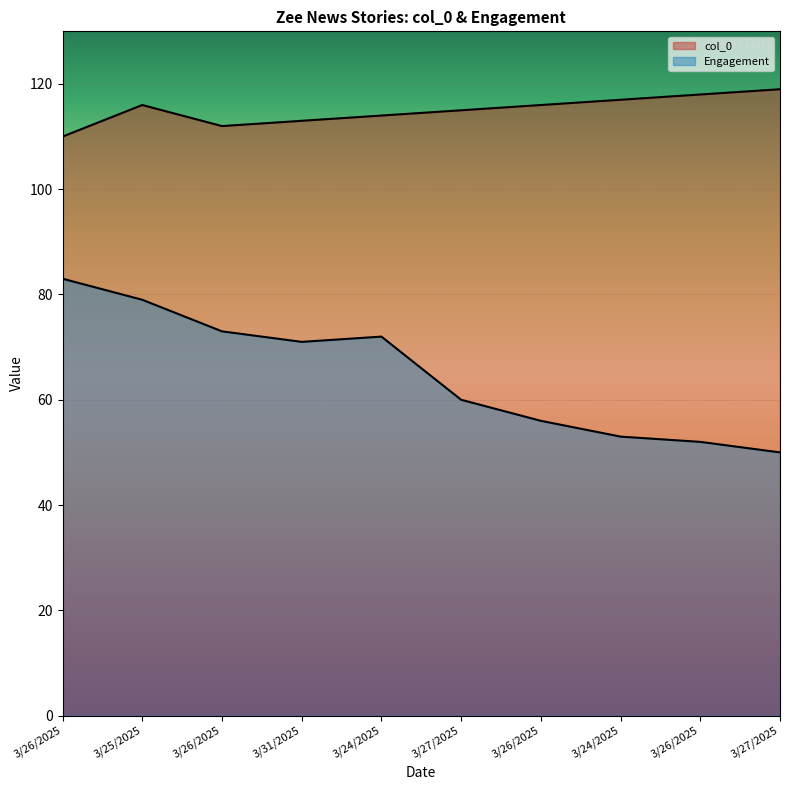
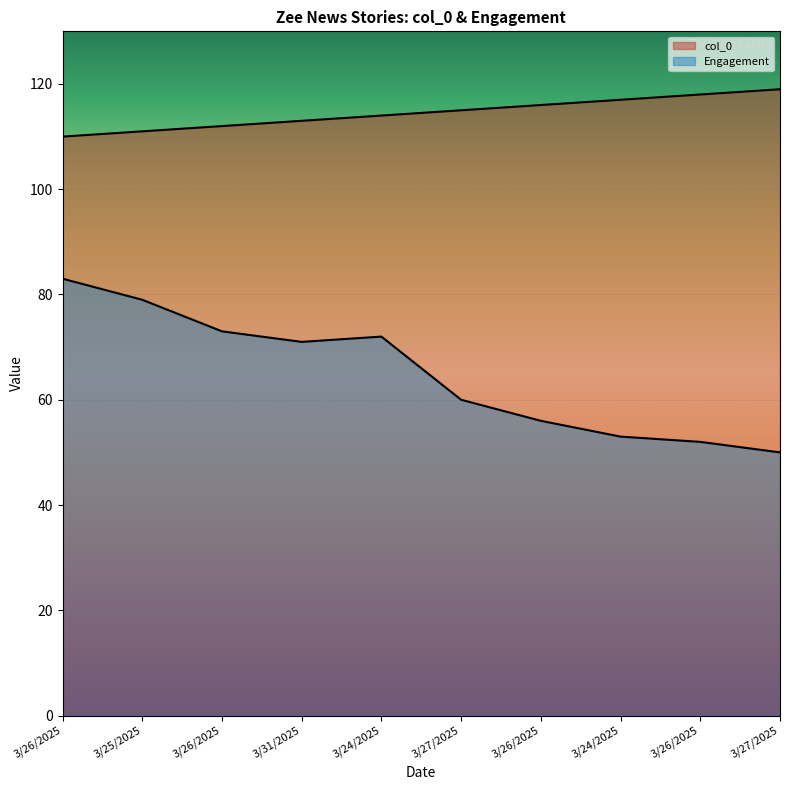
col_0, 3/25/2025: 116 -> 111
